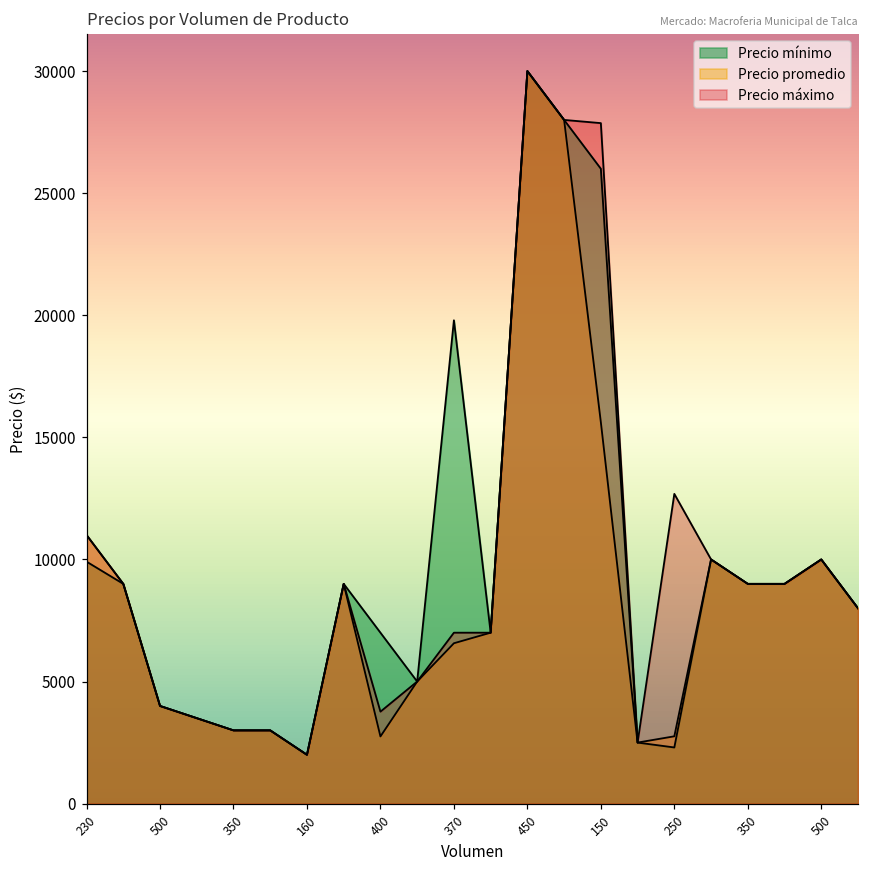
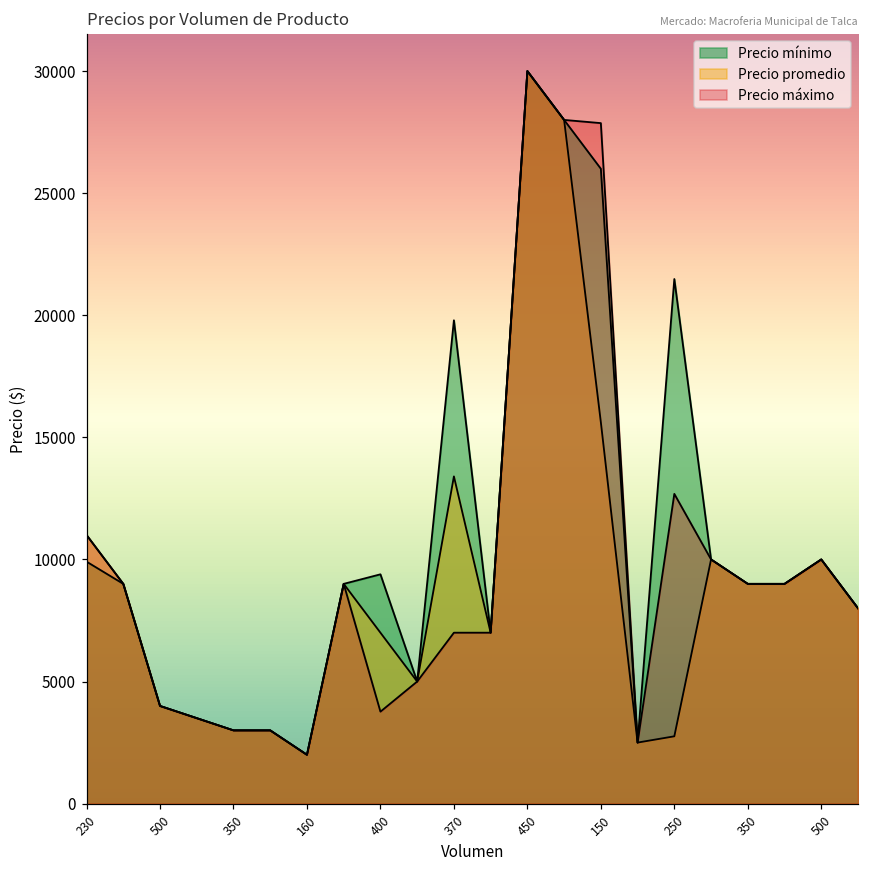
Precio mínimo, 400: 7000 -> 9400
Precio promedio, 400: 2800 -> 7000
Precio promedio, 370: 6600 -> 13400
Precio mínimo, 250: 2300 -> 21500
